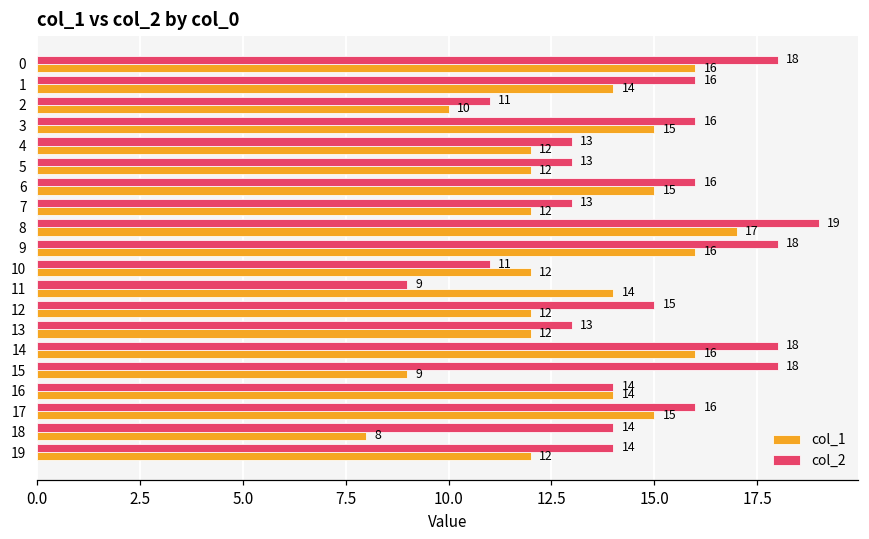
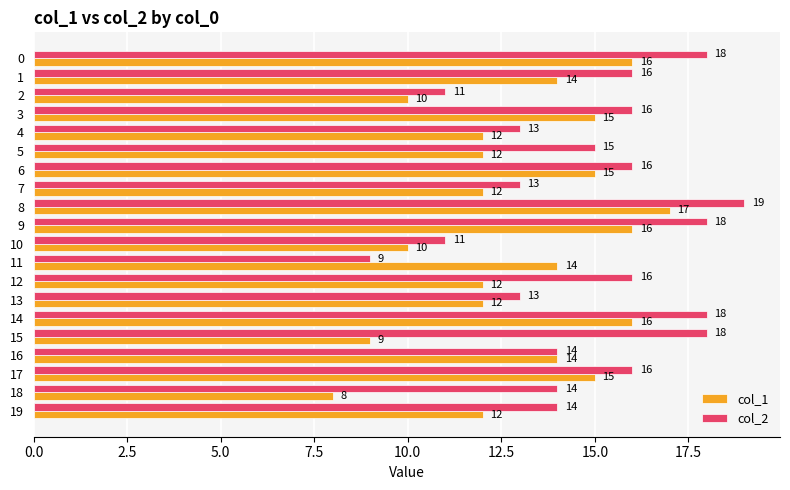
col_2, 5: 13 -> 15
col_1, 10: 12 -> 10
col_2, 12: 15 -> 16
